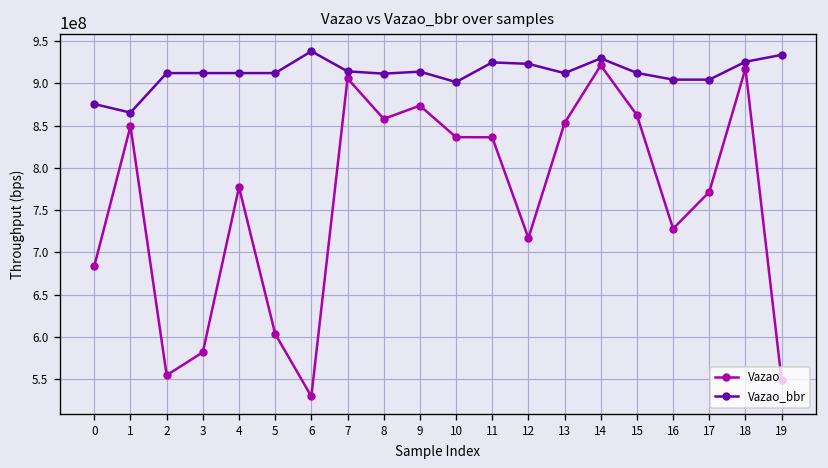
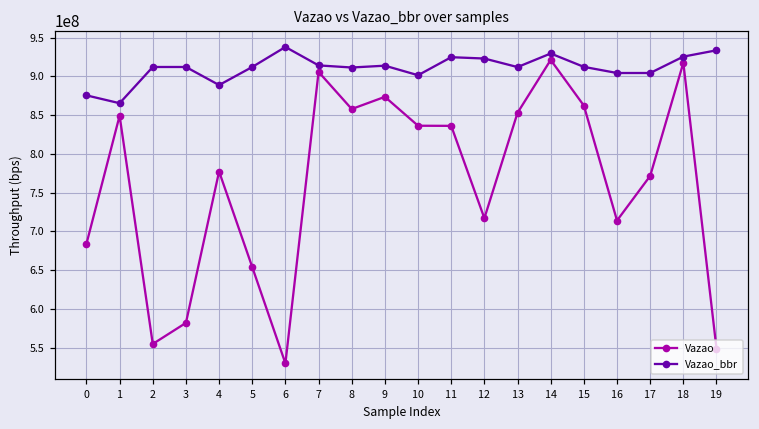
Vazao_bbr, 4: 910000000 -> 890000000
Vazao, 5: 600000000 -> 650000000
Vazao, 16: 730000000 -> 710000000
